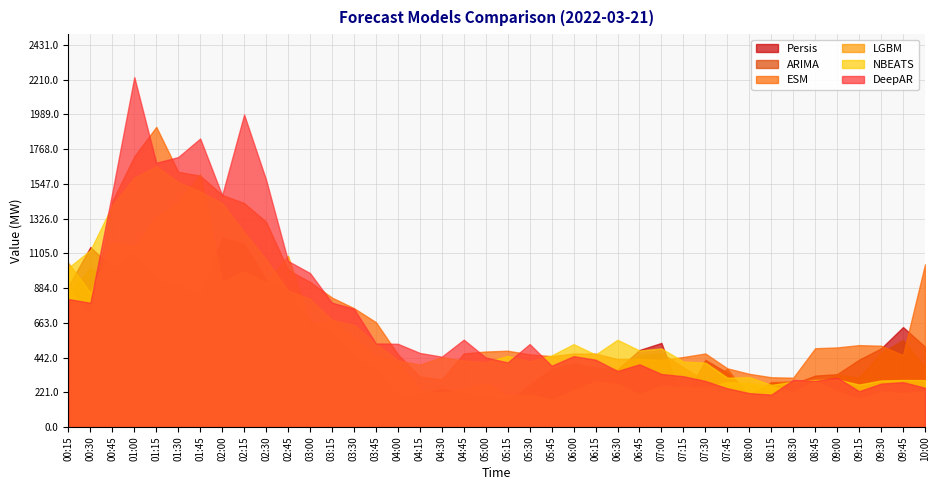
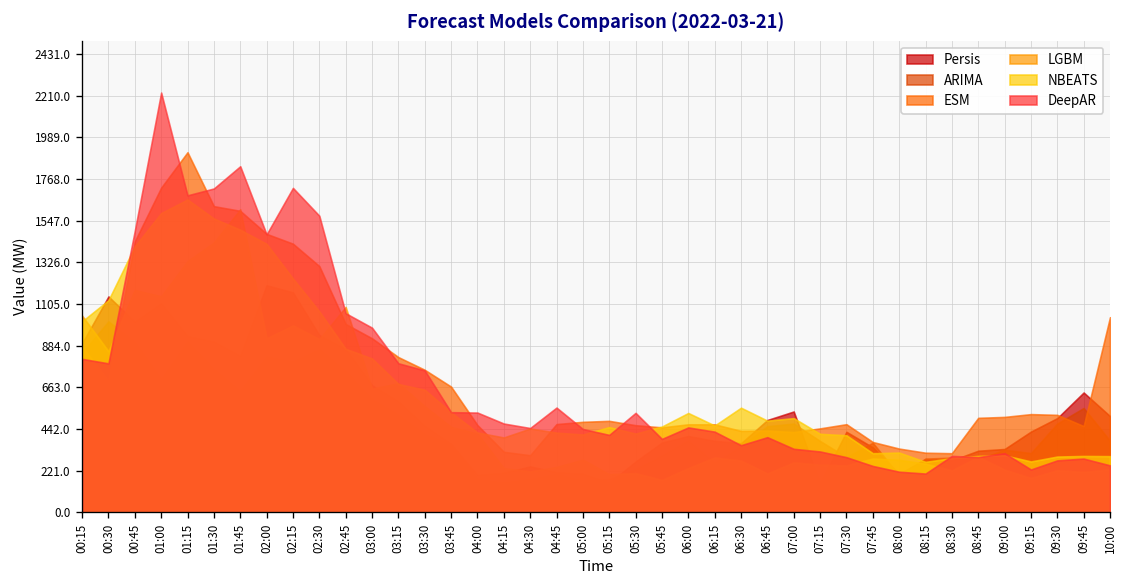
DeepAR, 02:15: 1990 -> 1720
